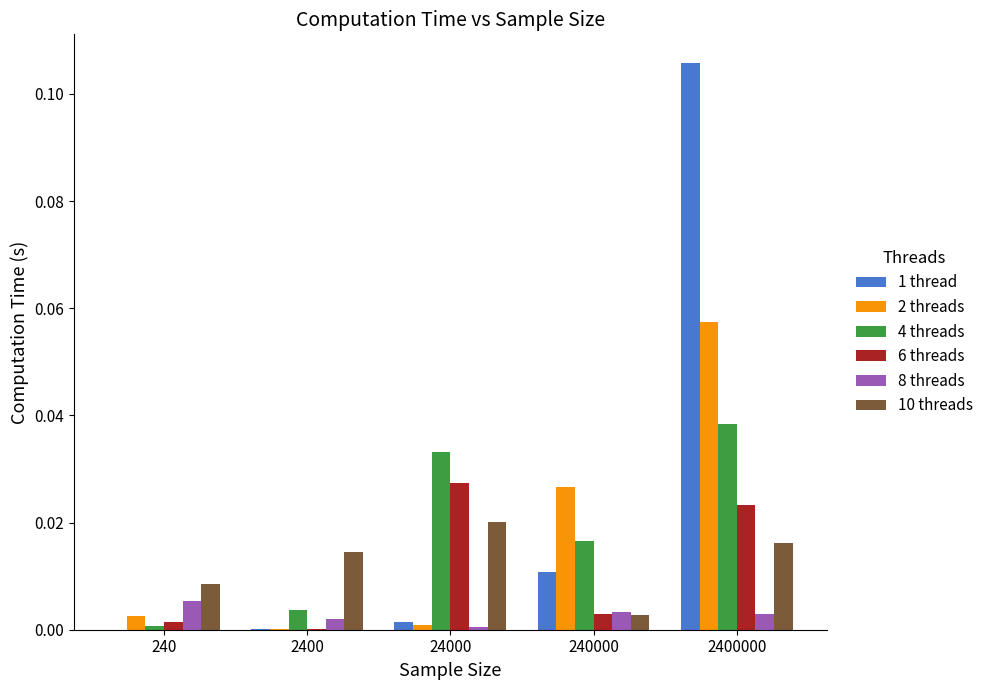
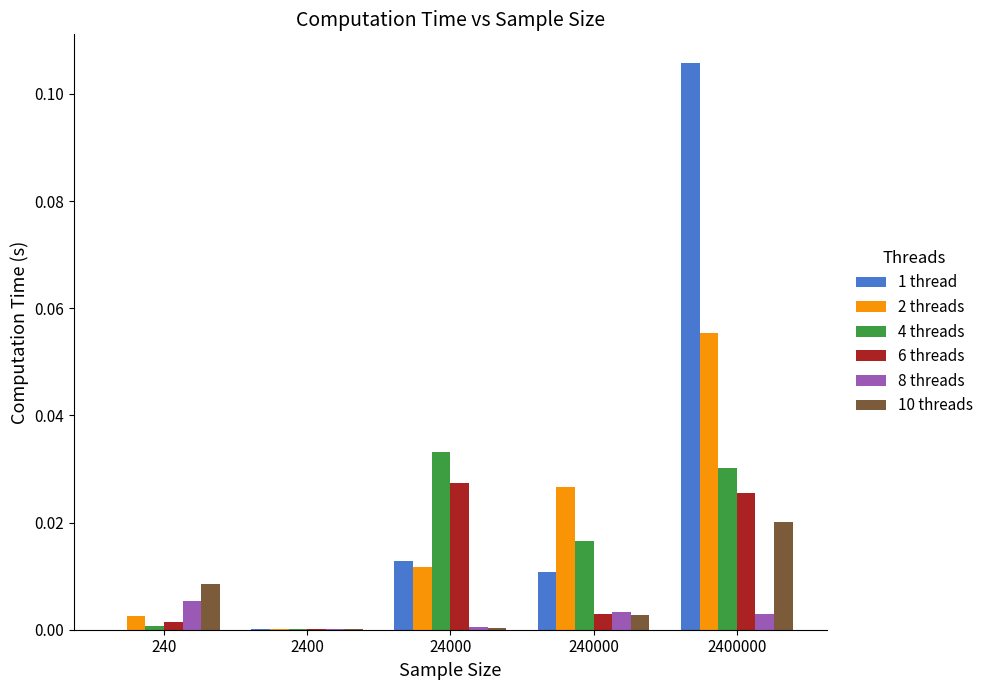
4 threads, 2400: 0.004 -> 0.000
8 threads, 2400: 0.002 -> 0.000
10 threads, 2400: 0.014 -> 0.000
1 thread, 24000: 0.002 -> 0.013
2 threads, 24000: 0.001 -> 0.012
10 threads, 24000: 0.020 -> 0.000
2 threads, 2400000: 0.057 -> 0.055
4 threads, 2400000: 0.038 -> 0.030
6 threads, 2400000: 0.023 -> 0.026
10 threads, 2400000: 0.016 -> 0.020
